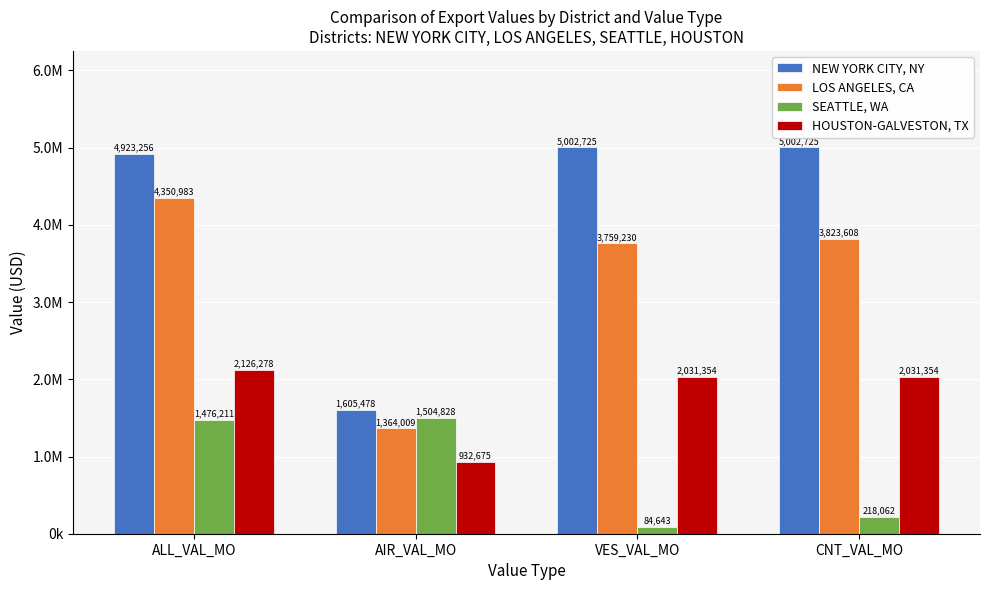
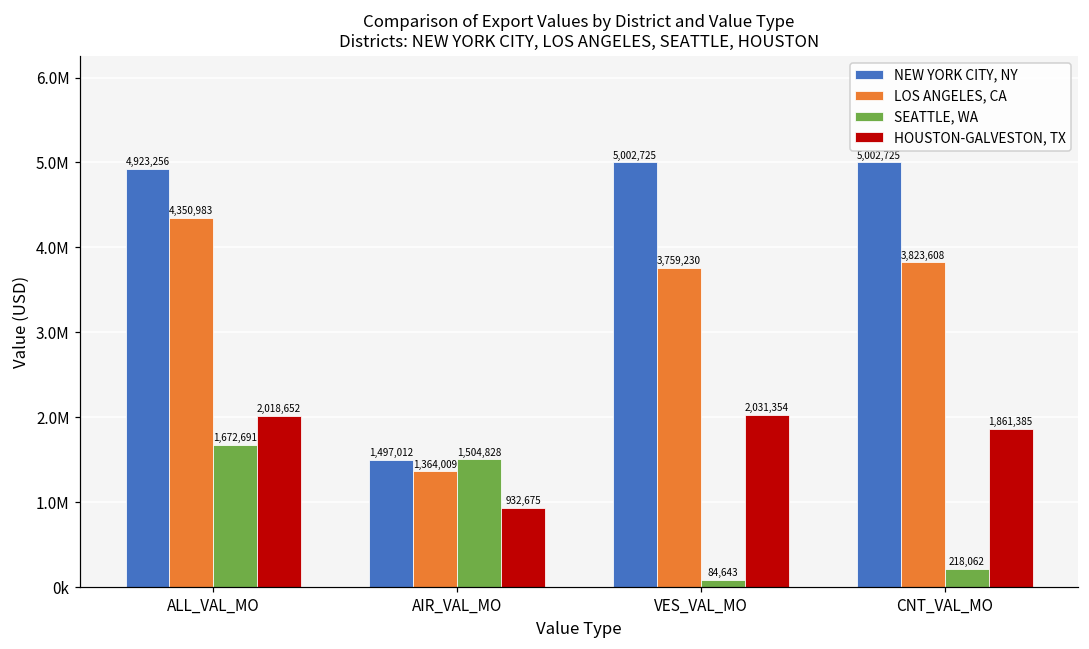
SEATTLE, WA, ALL_VAL_MO: 1,476,211 -> 1,672,691
HOUSTON-GALVESTON, TX, ALL_VAL_MO: 2,126,278 -> 2,018,652
NEW YORK CITY, NY, AIR_VAL_MO: 1,605,478 -> 1,497,012
HOUSTON-GALVESTON, TX, CNT_VAL_MO: 2,031,354 -> 1,861,385
